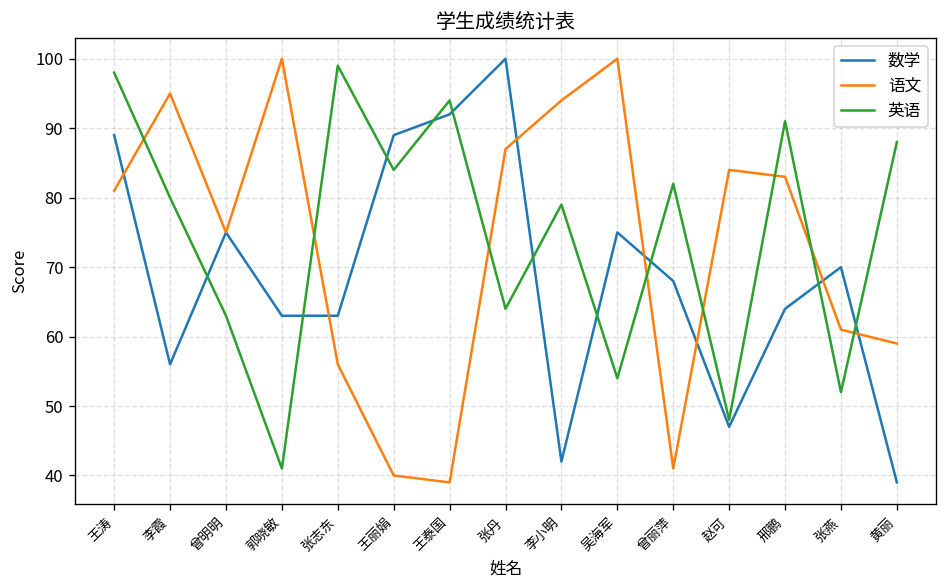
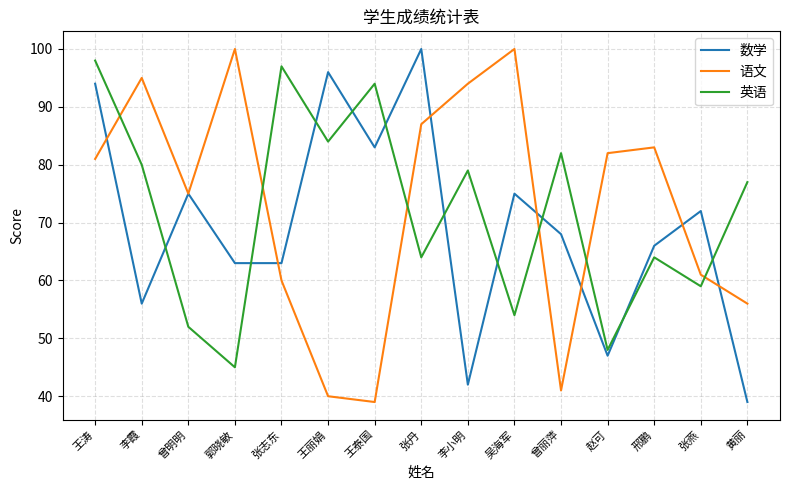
数学, 王涛: 89 -> 94
英语, 曾明明: 63 -> 52
英语, 郭晓敏: 41 -> 45
语文, 张志东: 56 -> 60
英语, 张志东: 99 -> 97
数学, 王丽娟: 89 -> 96
数学, 王泰国: 92 -> 83
语文, 赵可: 84 -> 82
数学, 邢鹏: 64 -> 66
英语, 邢鹏: 91 -> 64
数学, 张燕: 70 -> 72
英语, 张燕: 52 -> 59
语文, 黄丽: 59 -> 56
英语, 黄丽: 88 -> 77
